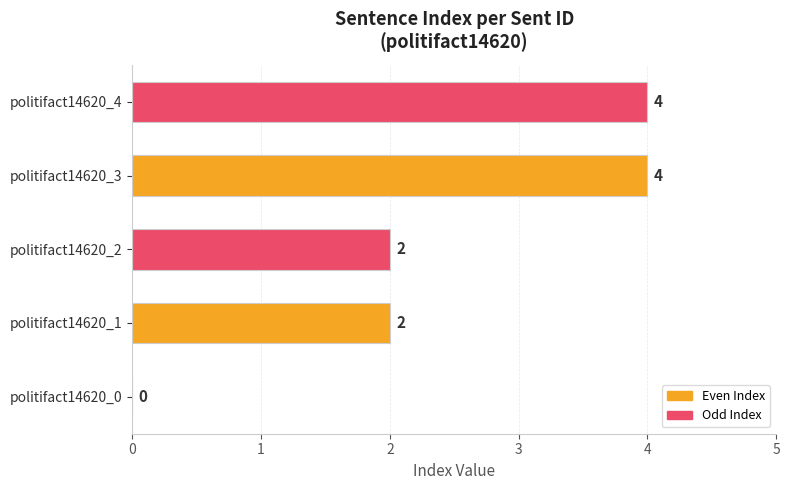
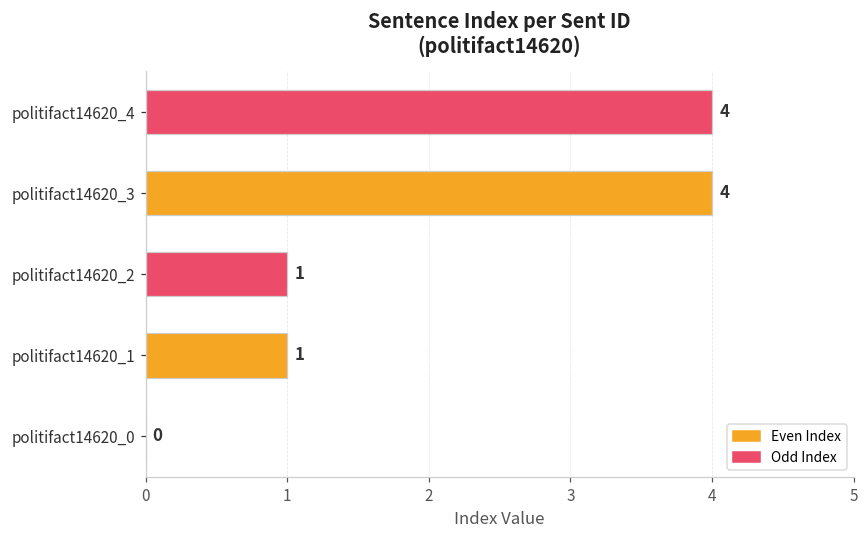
politifact14620_2: 2 -> 1
politifact14620_1: 2 -> 1
